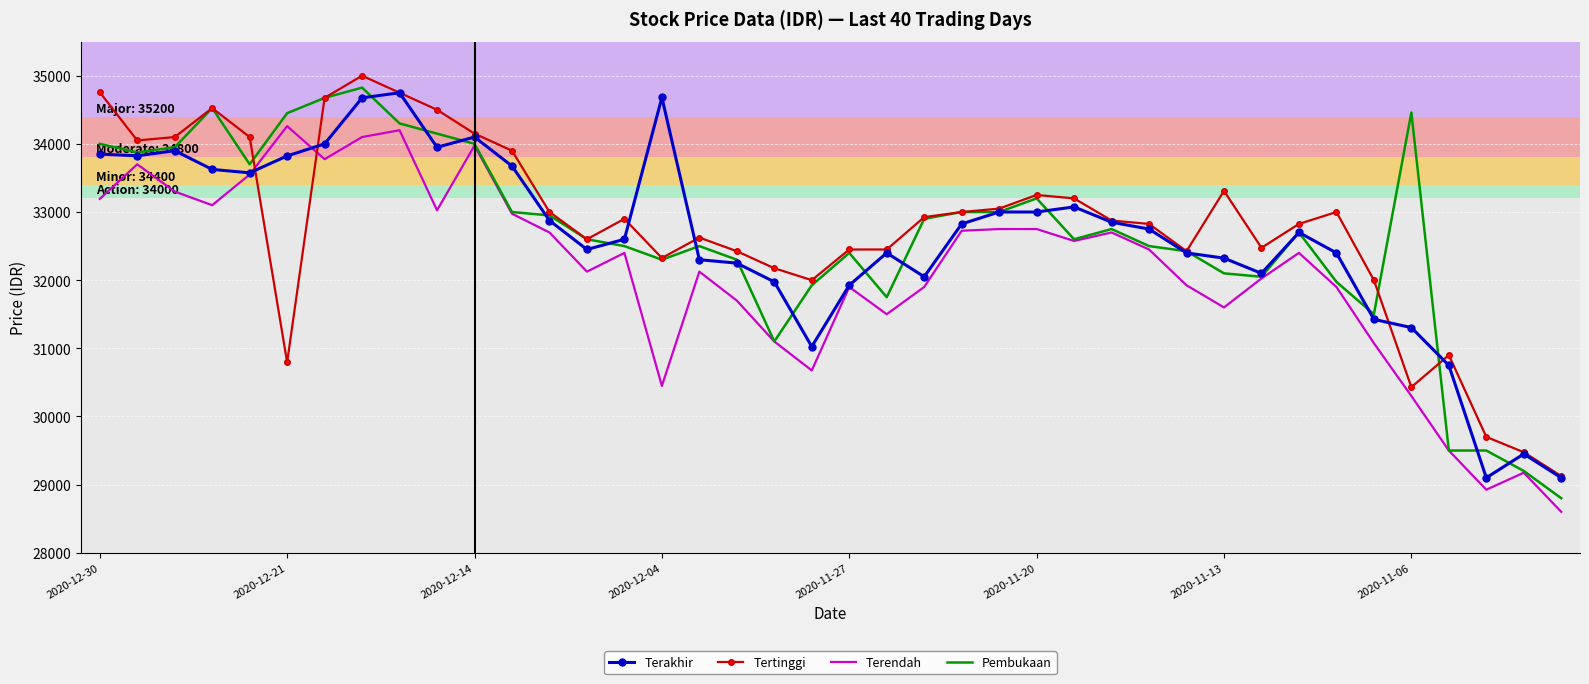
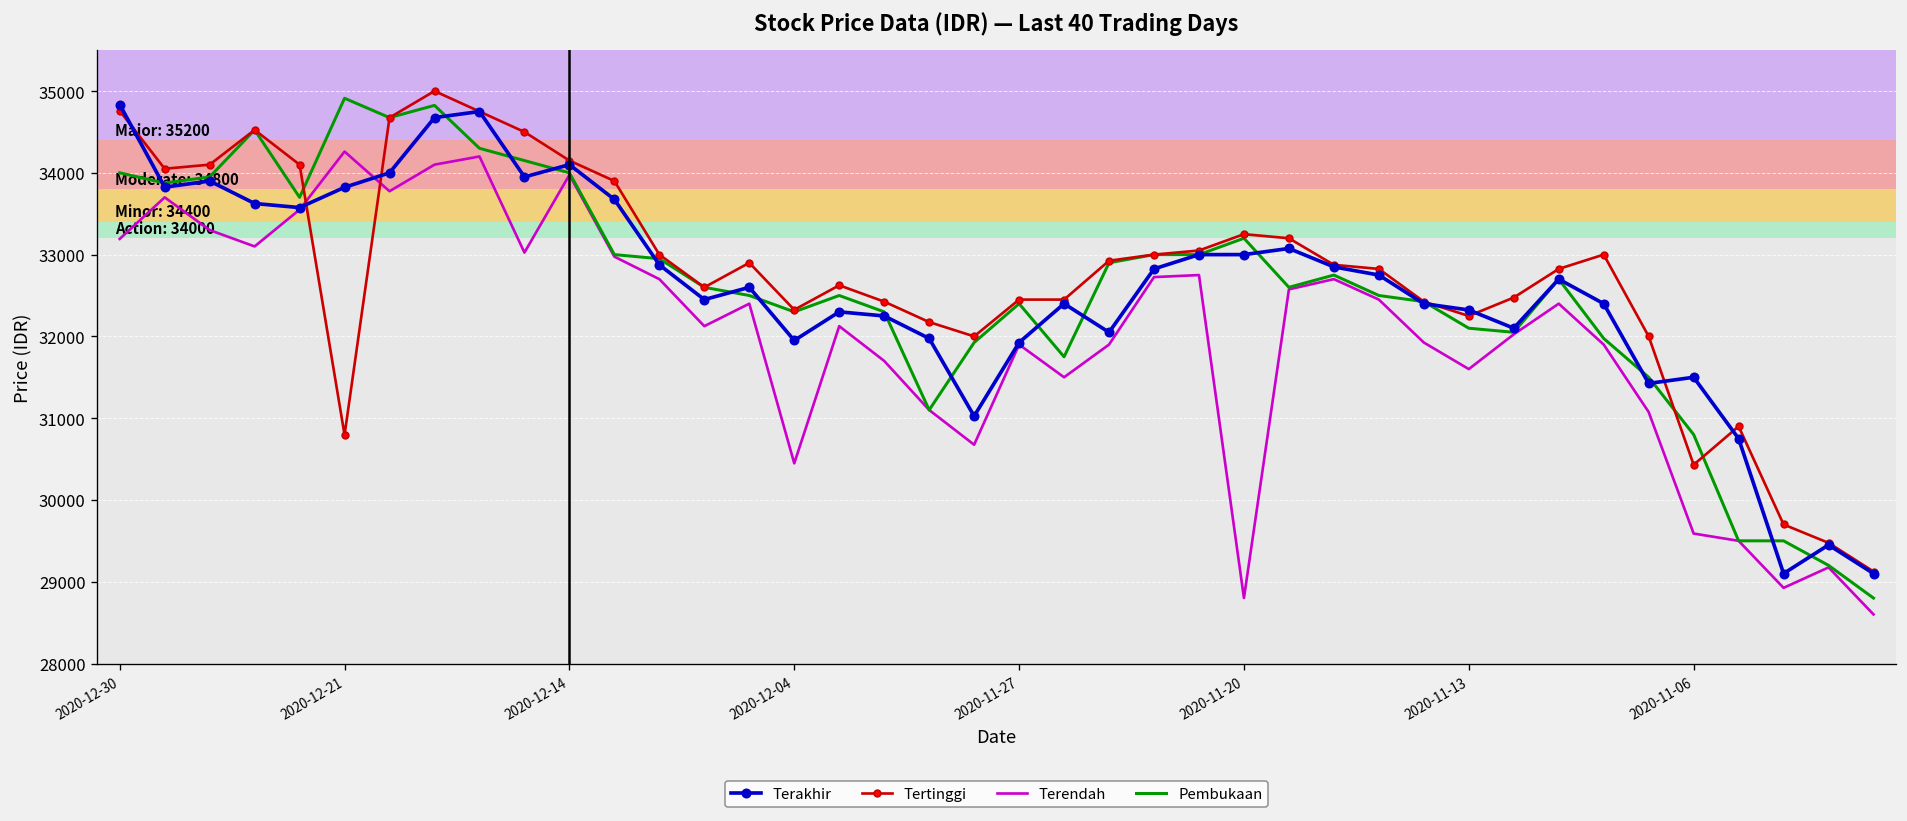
Terakhir, 2020-12-30: 33900 -> 34800
Pembukaan, 2020-12-21: 34500 -> 34900
Terakhir, 2020-12-04: 34700 -> 32000
Terendah, 2020-11-20: 32800 -> 28800
Tertinggi, 2020-11-13: 33300 -> 32300
Terakhir, 2020-11-06: 31300 -> 31500
Terendah, 2020-11-06: 30300 -> 29600
Pembukaan, 2020-11-06: 34500 -> 30800
